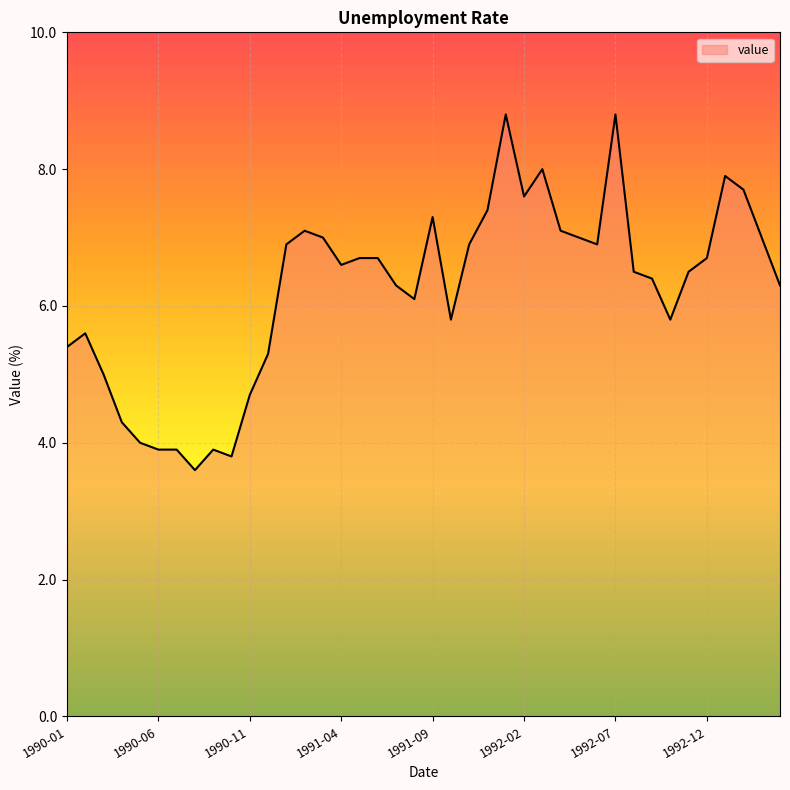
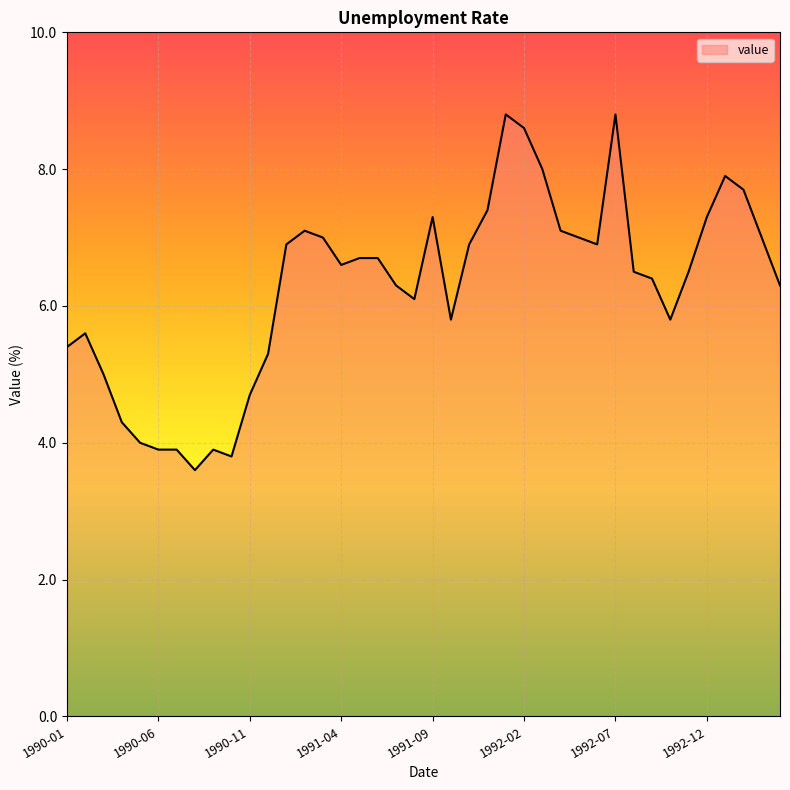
1992-02: 7.6 -> 8.6
1992-12: 6.7 -> 7.3
